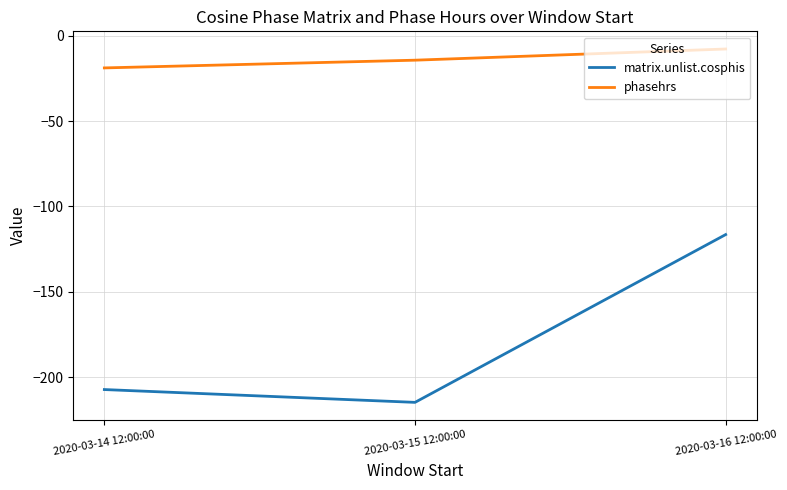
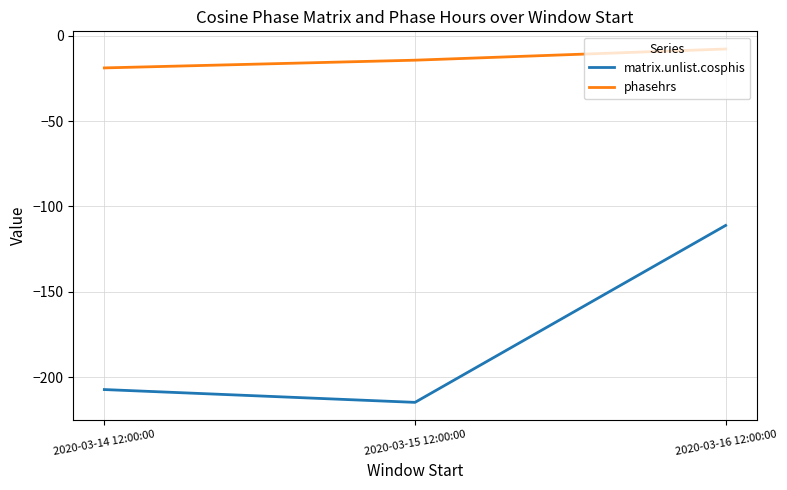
matrix.unlist.cosphis, 2020-03-16 12:00:00: -116 -> -111
